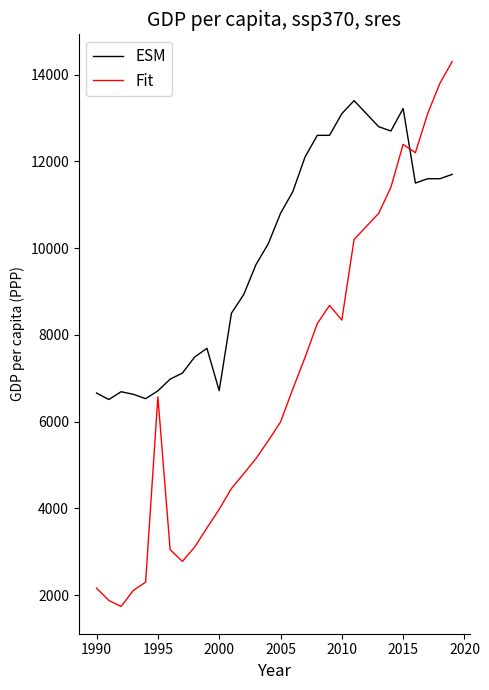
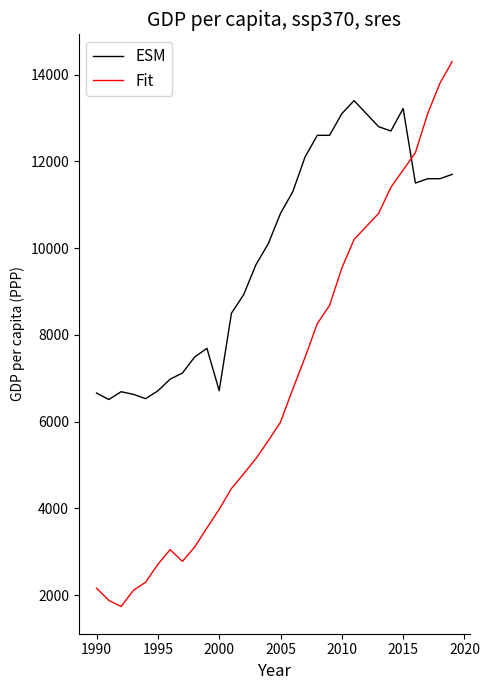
Fit, 1995: 6600 -> 2700
Fit, 2010: 8300 -> 9500
Fit, 2015: 12400 -> 11800
